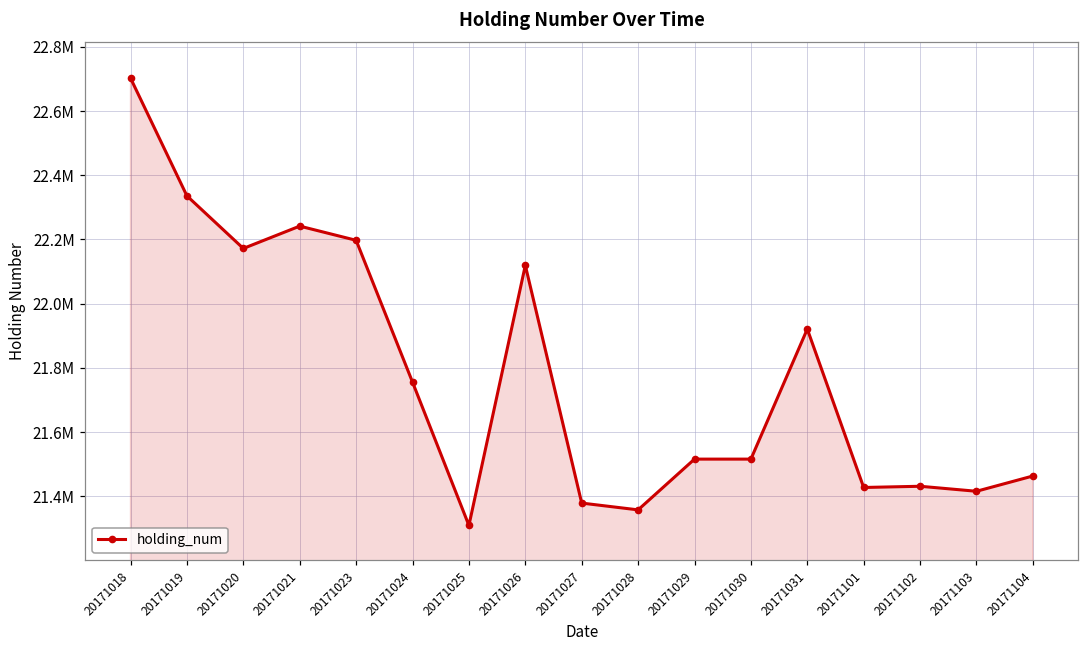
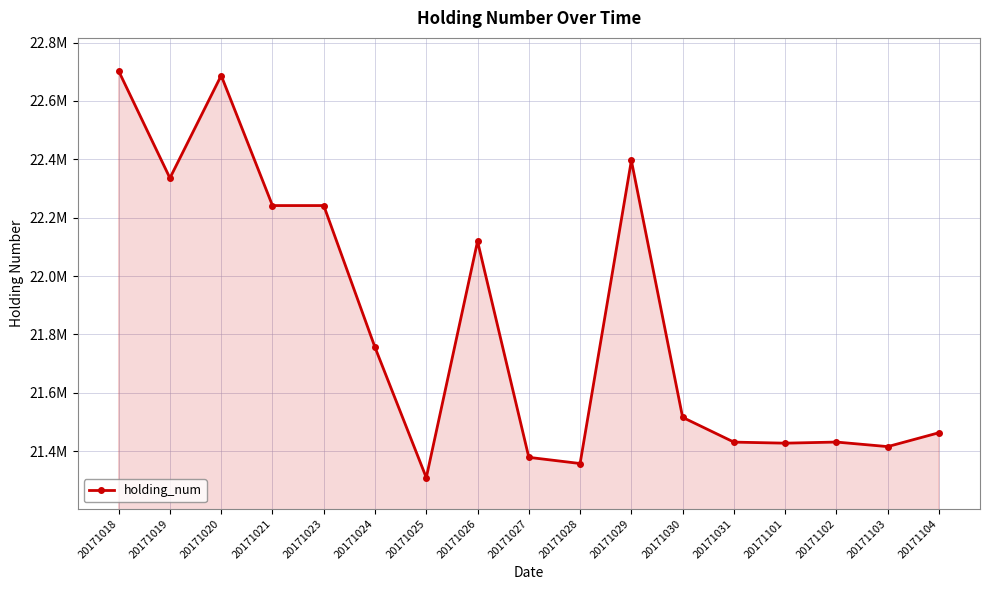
20171020: 22170000 -> 22690000
20171023: 22200000 -> 22240000
20171029: 21520000 -> 22400000
20171031: 21920000 -> 21430000
